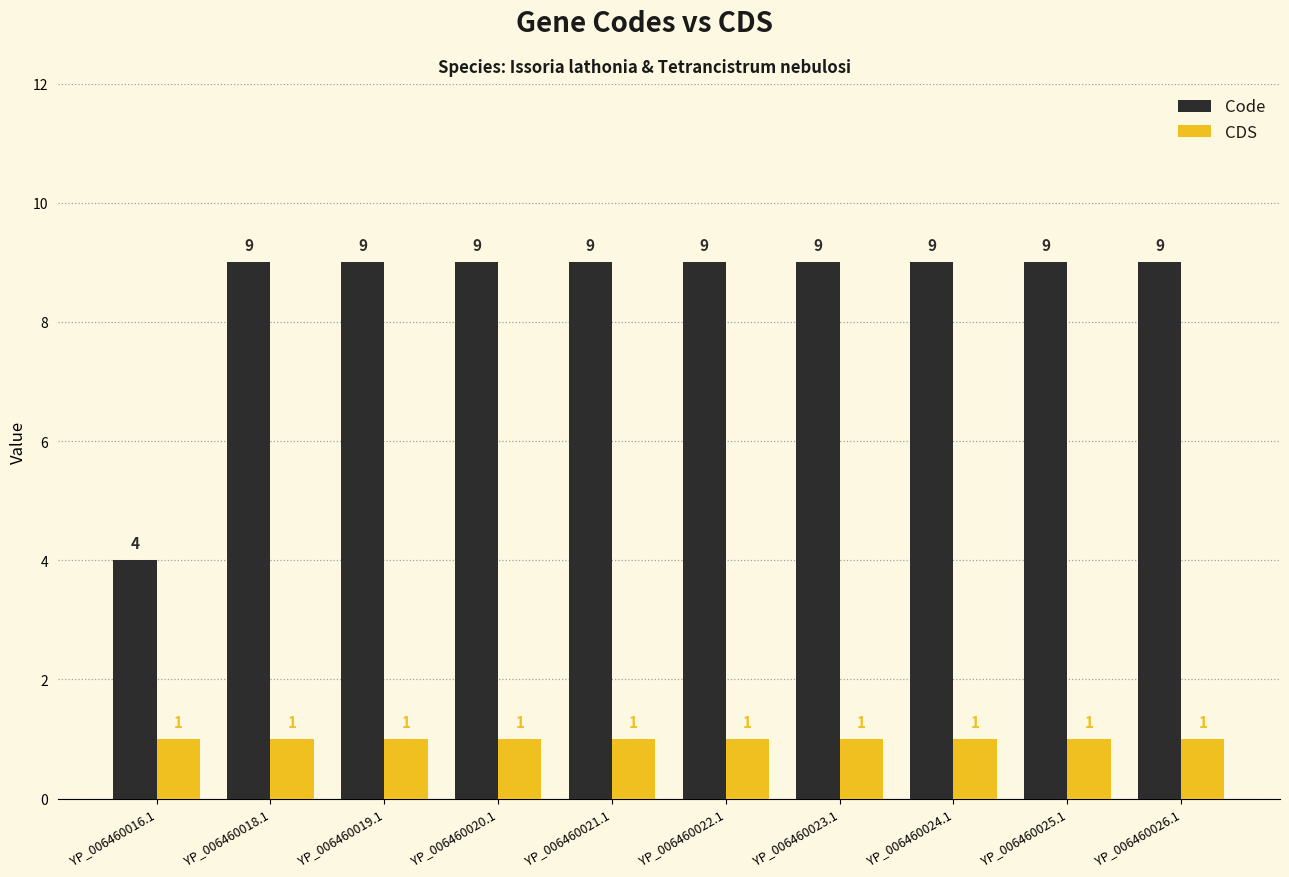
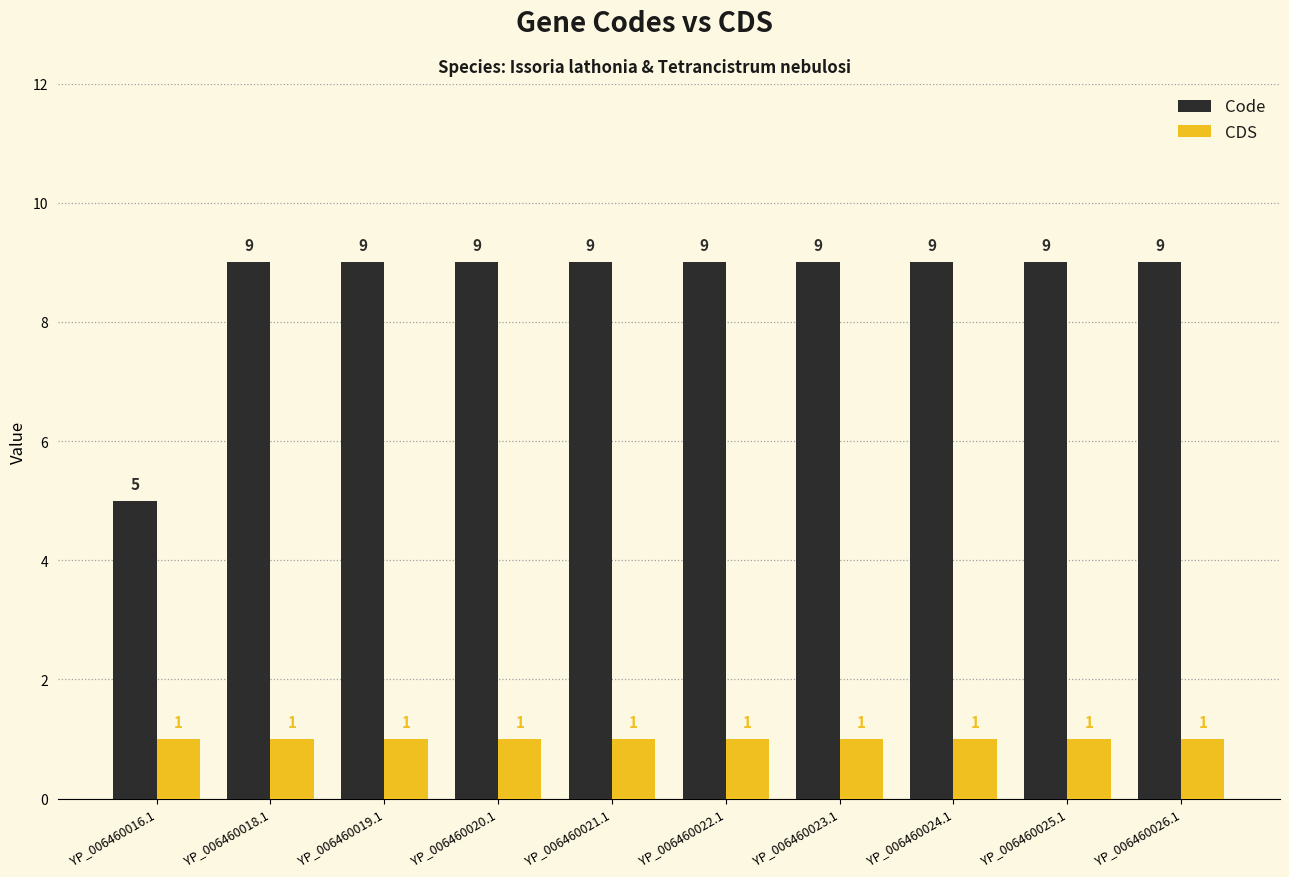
Code, YP_006460016.1: 4 -> 5
